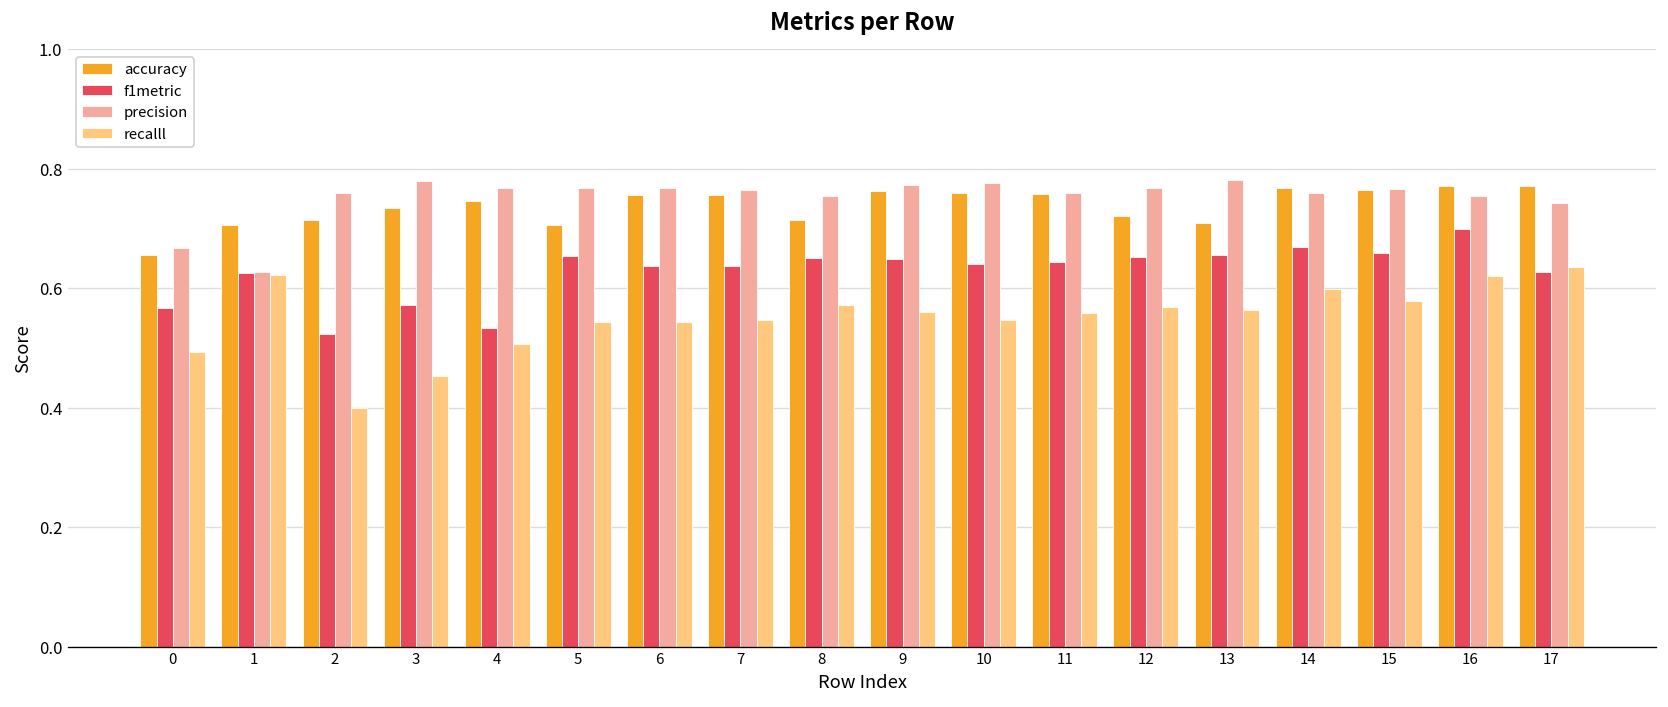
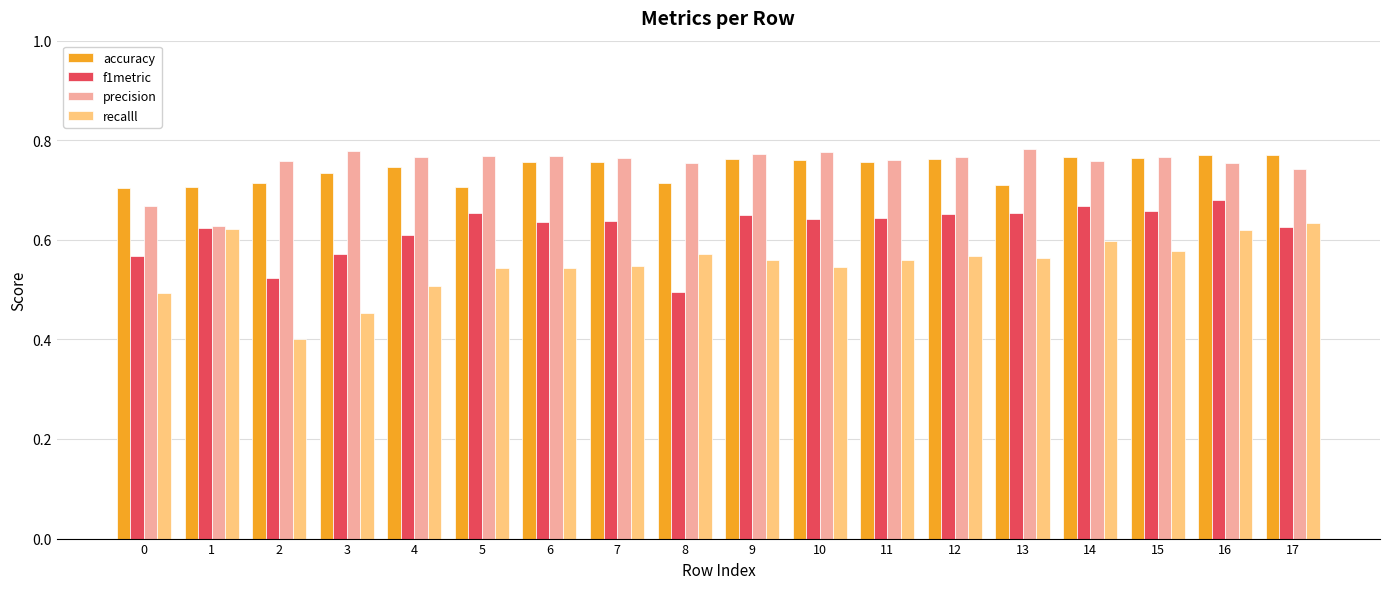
accuracy, 0: 0.65 -> 0.70
f1metric, 4: 0.53 -> 0.61
f1metric, 8: 0.65 -> 0.50
accuracy, 12: 0.72 -> 0.76
f1metric, 16: 0.70 -> 0.68
